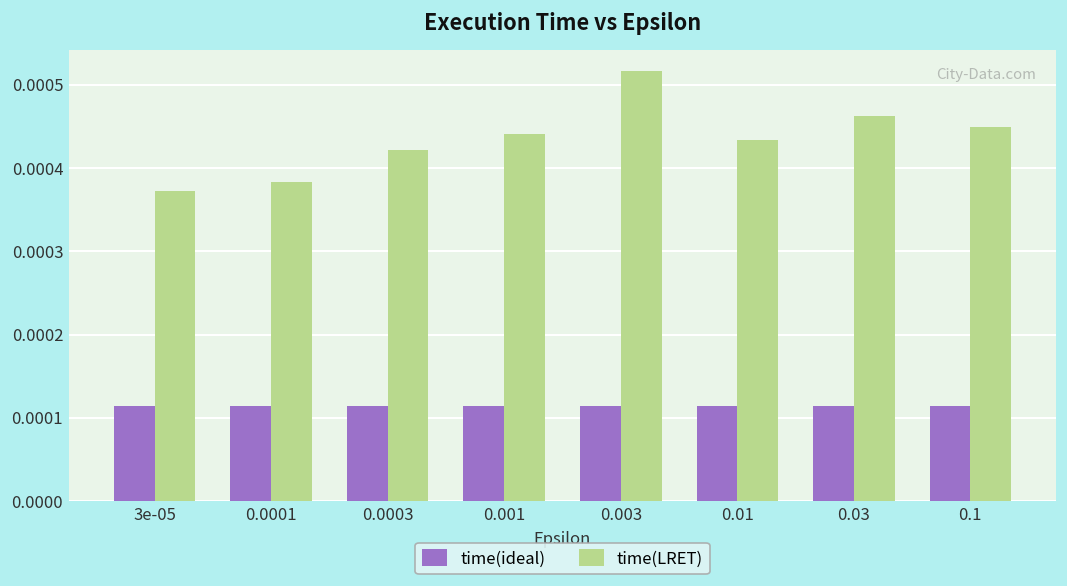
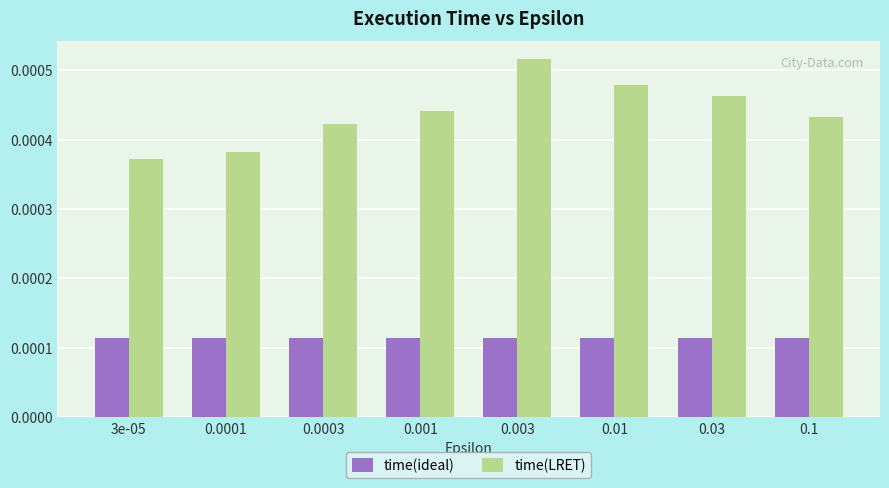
time(LRET), 0.01: 0.00043 -> 0.00048
time(LRET), 0.1: 0.00045 -> 0.00043
